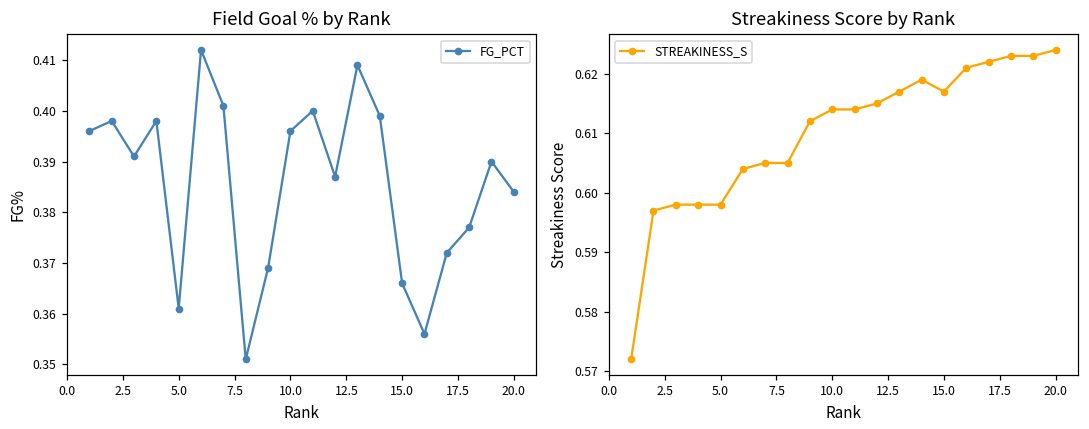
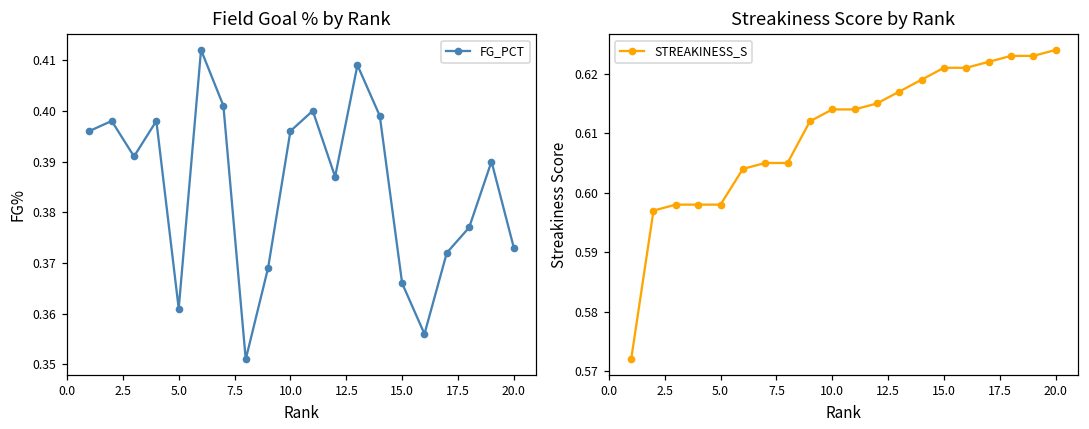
Field Goal % by Rank, 20.0: 0.384 -> 0.373
Streakiness Score by Rank, 15.0: 0.617 -> 0.621
